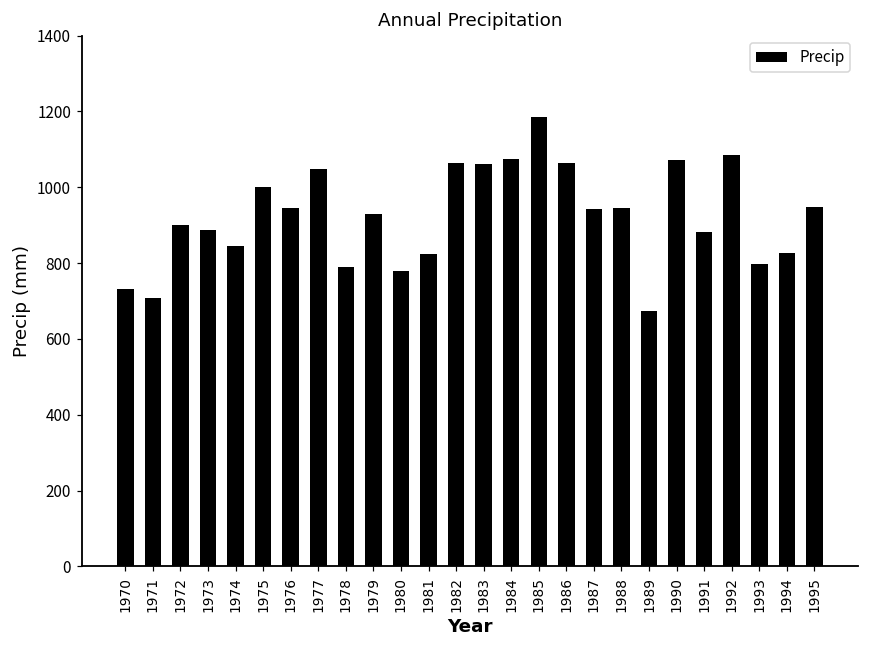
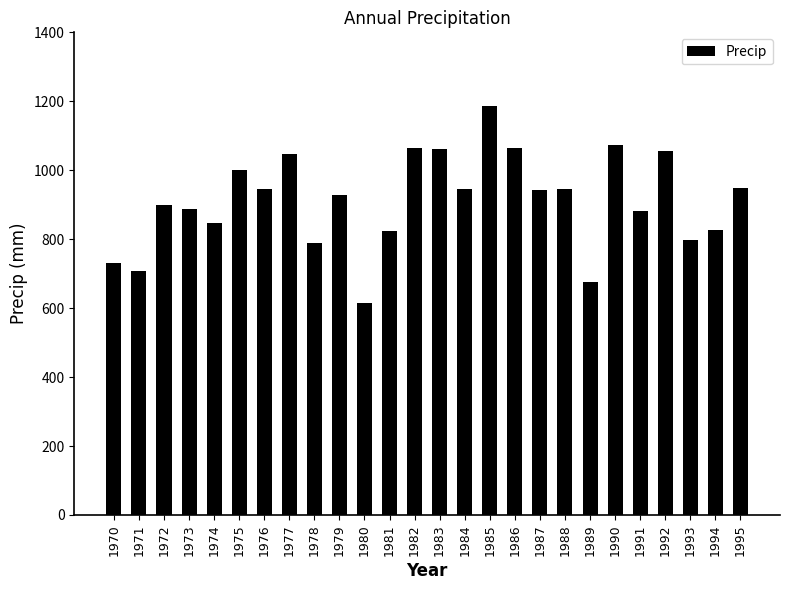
1980: 780 -> 620
1984: 1070 -> 950
1992: 1080 -> 1060
